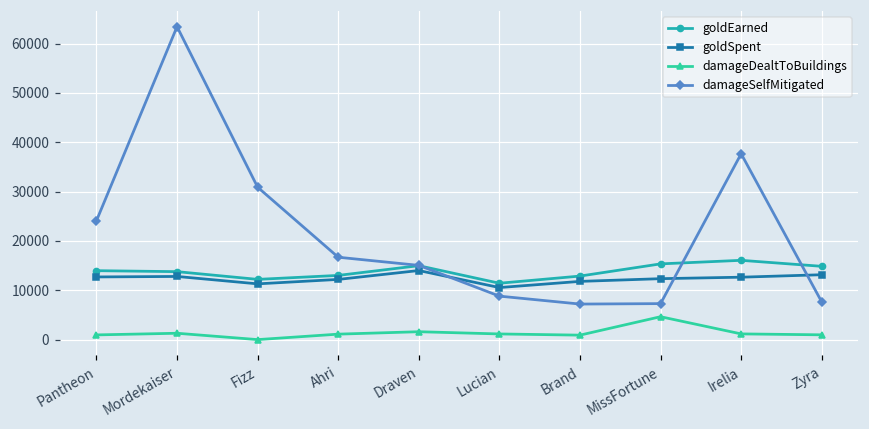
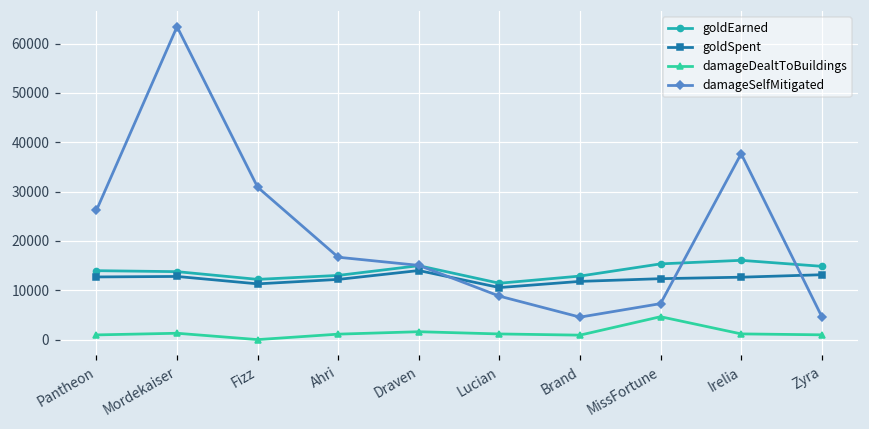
damageSelfMitigated, Pantheon: 24000 -> 26000
damageSelfMitigated, Brand: 7000 -> 5000
damageSelfMitigated, Zyra: 8000 -> 5000
